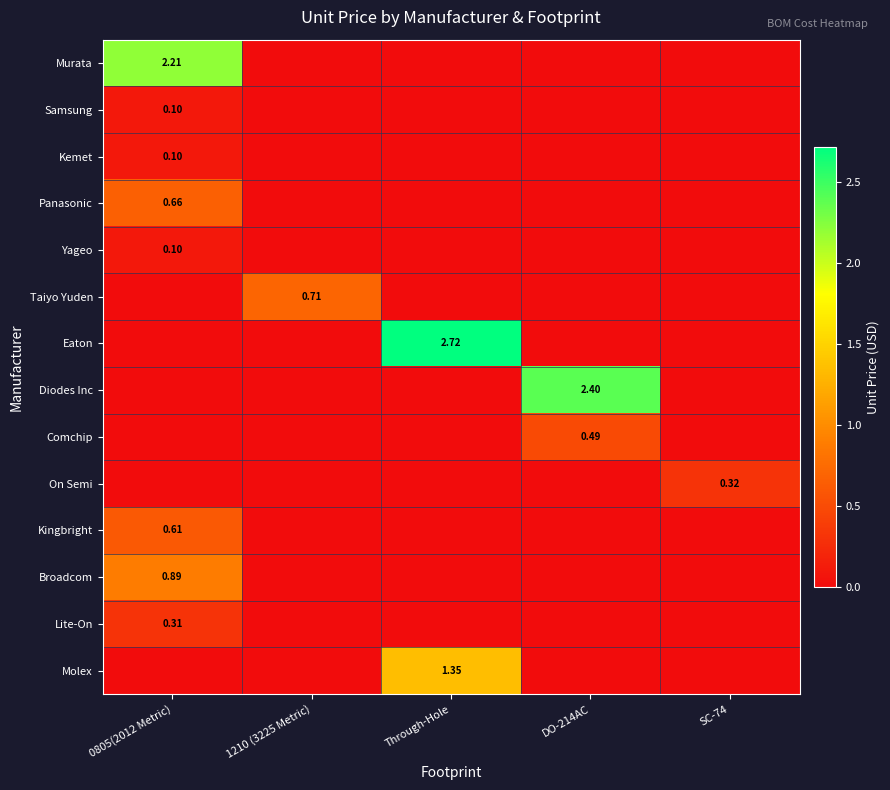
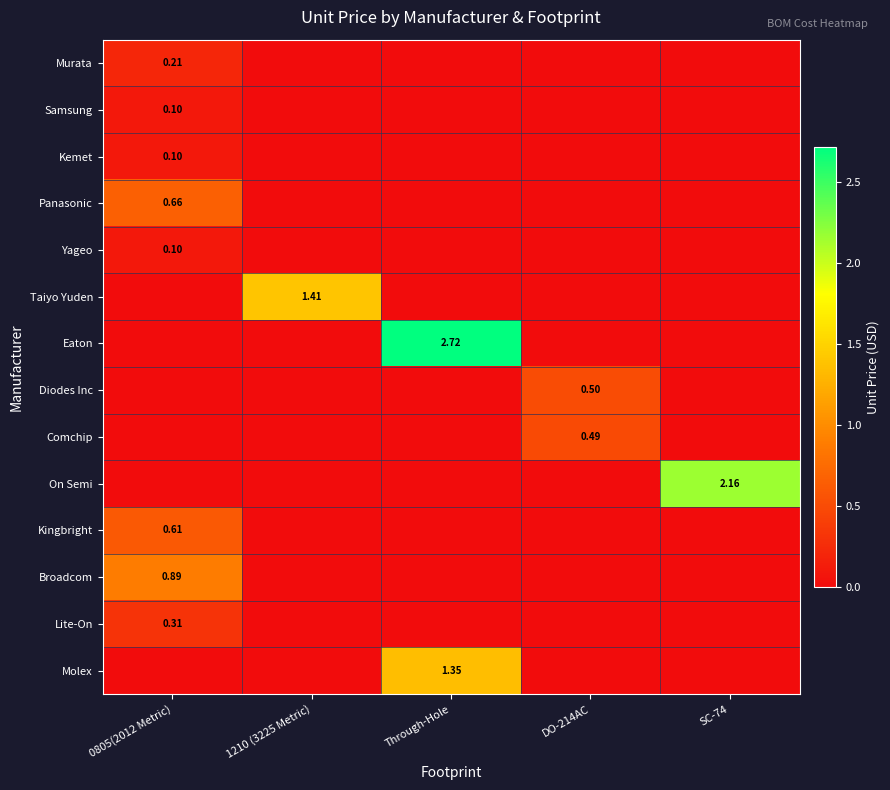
Murata, 0805(2012 Metric): 2.21 -> 0.21
Taiyo Yuden, 1210 (3225 Metric): 0.71 -> 1.41
Diodes Inc, DO-214AC: 2.40 -> 0.50
On Semi, SC-74: 0.32 -> 2.16
